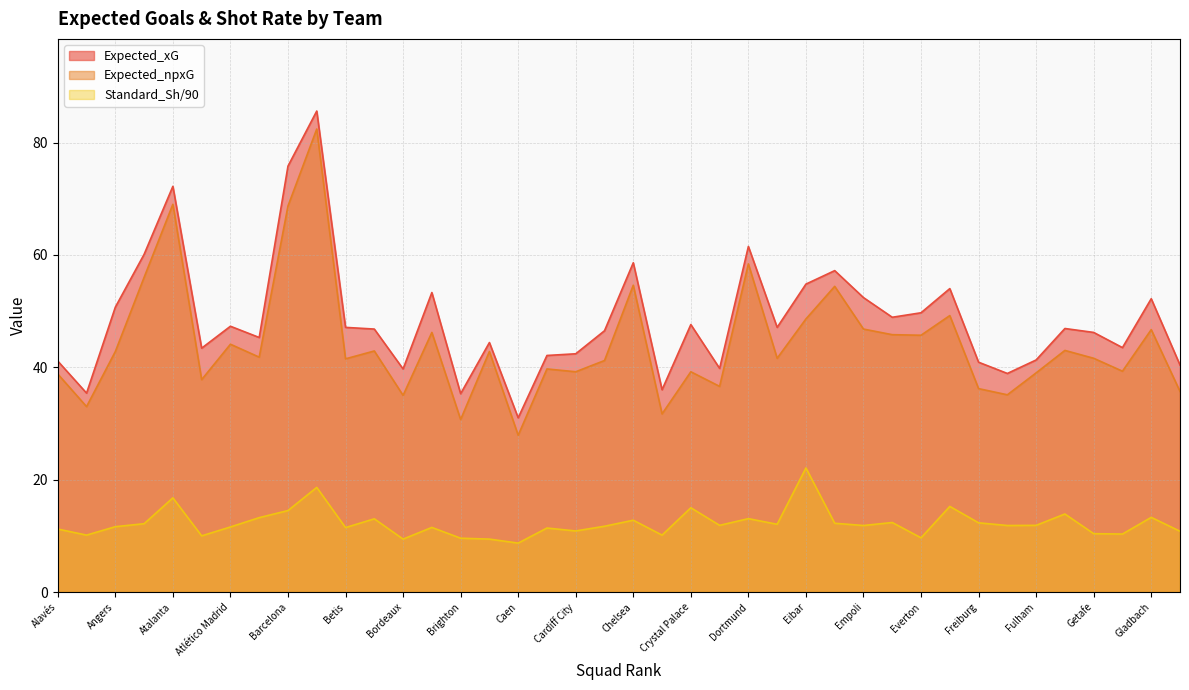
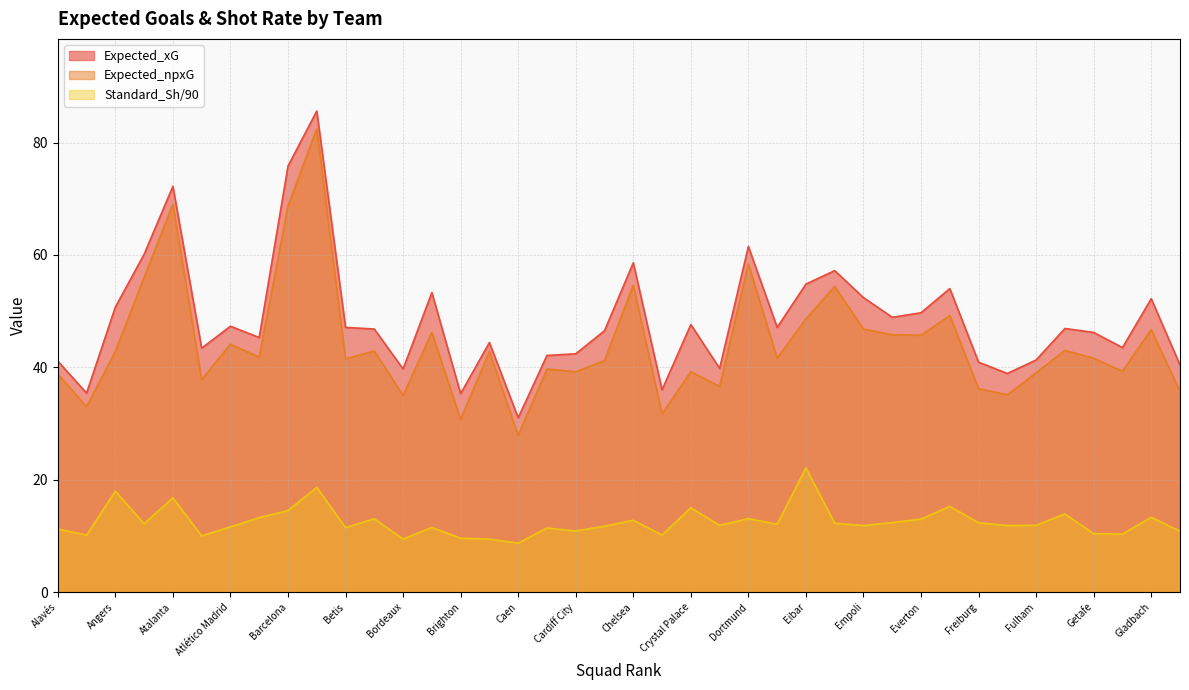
Standard_Sh/90, Angers: 12 -> 18
Standard_Sh/90, Everton: 10 -> 13
